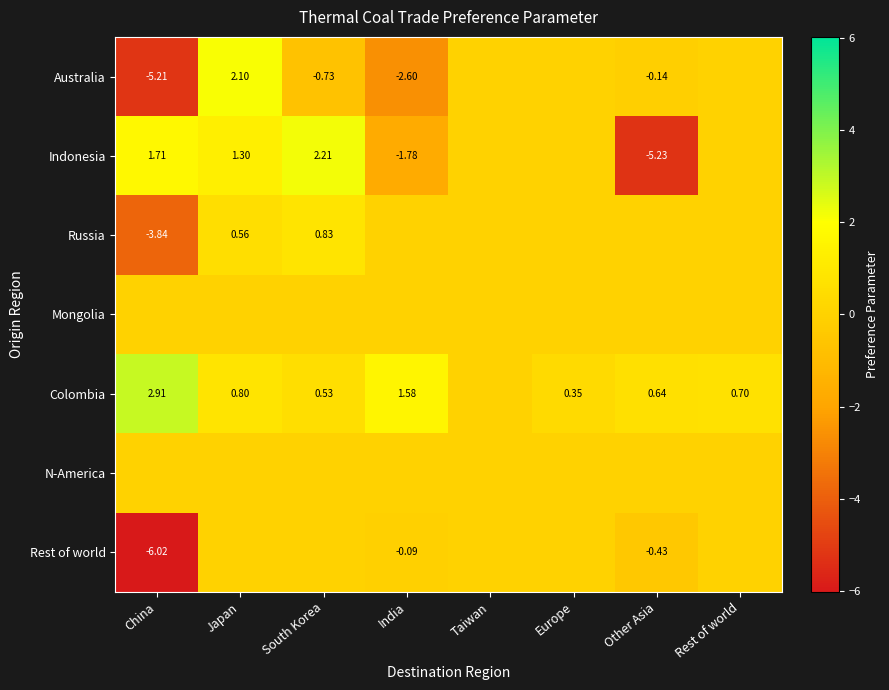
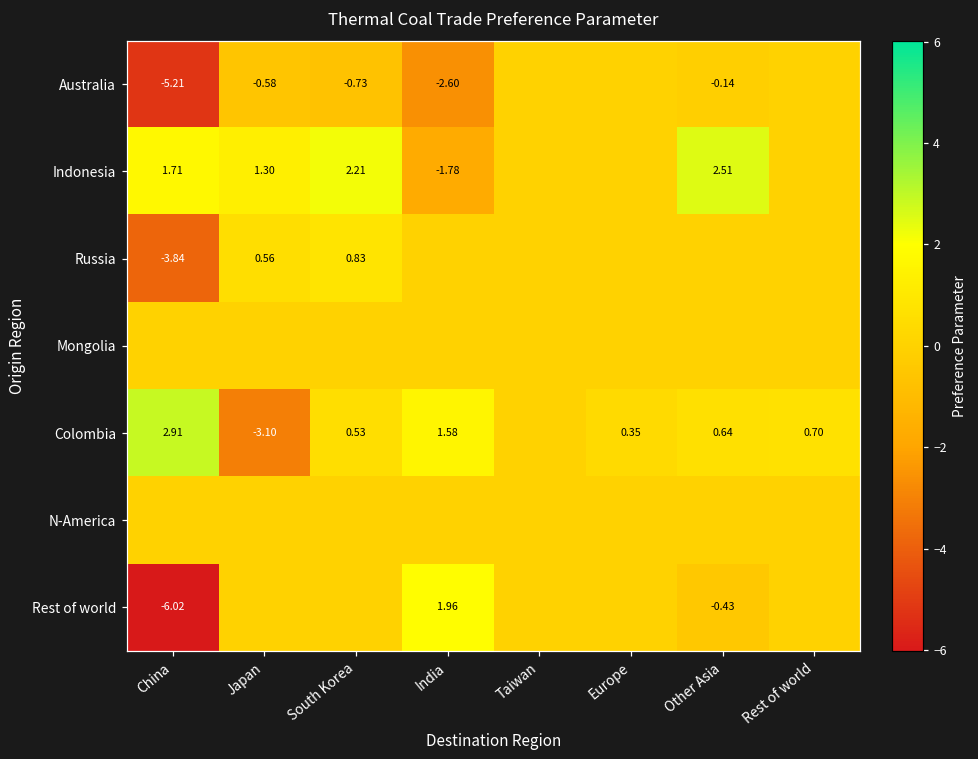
Australia, Japan: 2.10 -> -0.58
Indonesia, Other Asia: -5.23 -> 2.51
Colombia, Japan: 0.80 -> -3.10
Rest of world, India: -0.09 -> 1.96
